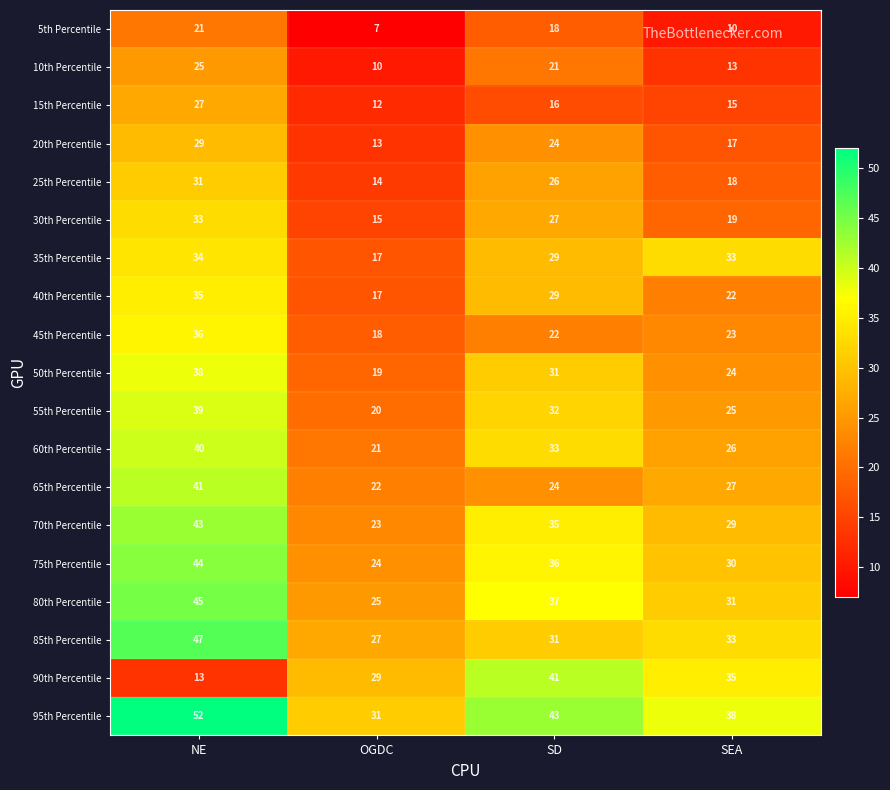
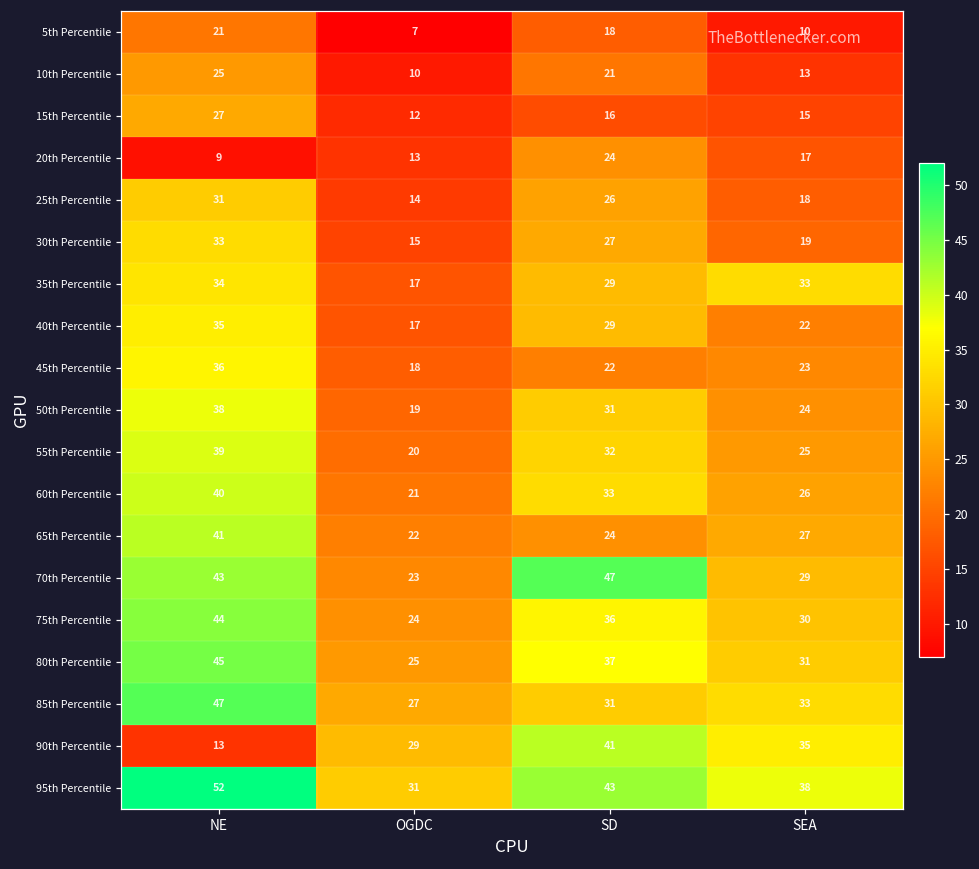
20th Percentile, NE: 29 -> 9
70th Percentile, SD: 35 -> 47
